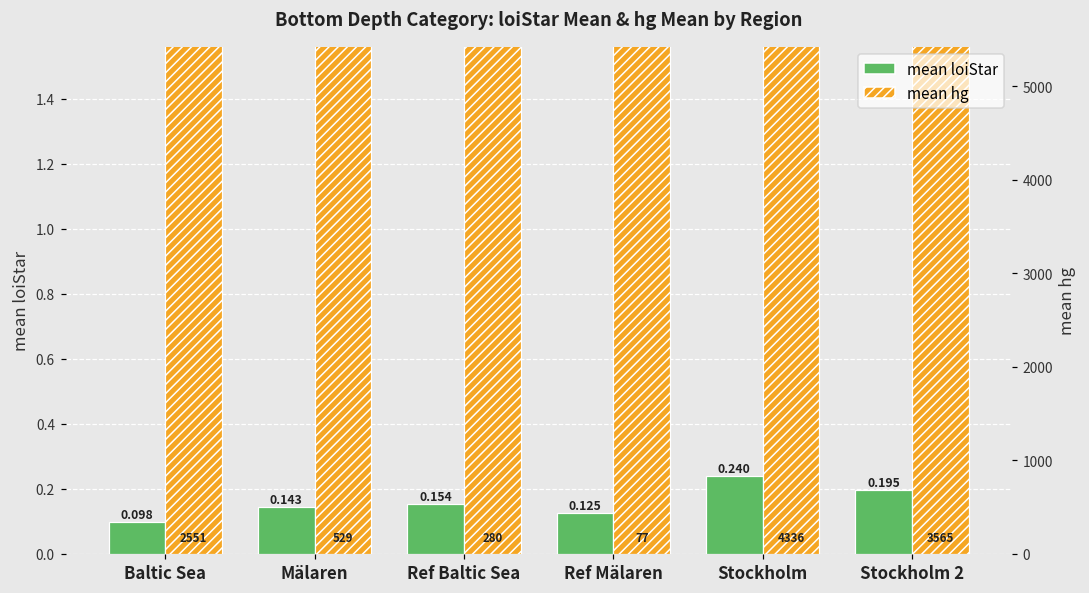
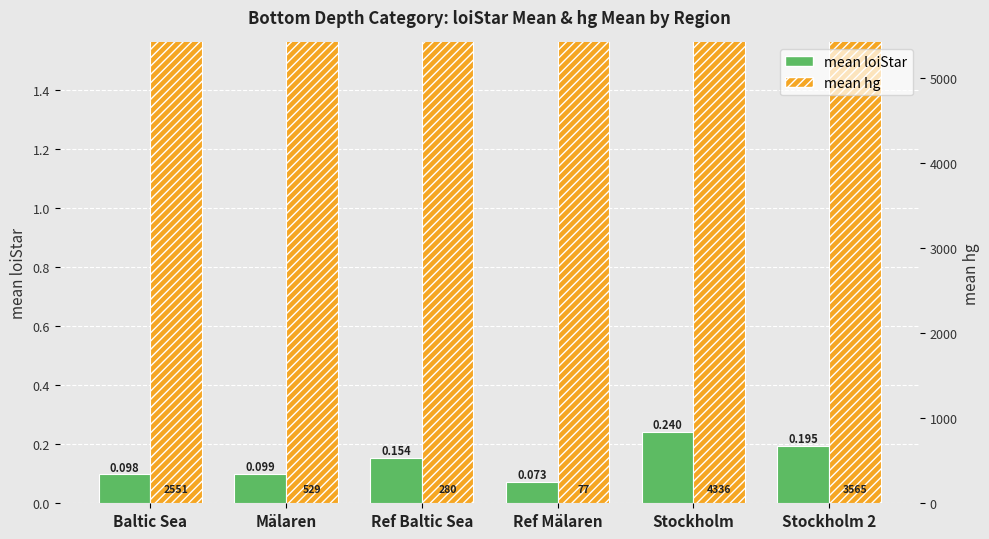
mean loiStar, Mälaren: 0.143 -> 0.099
mean loiStar, Ref Mälaren: 0.125 -> 0.073
